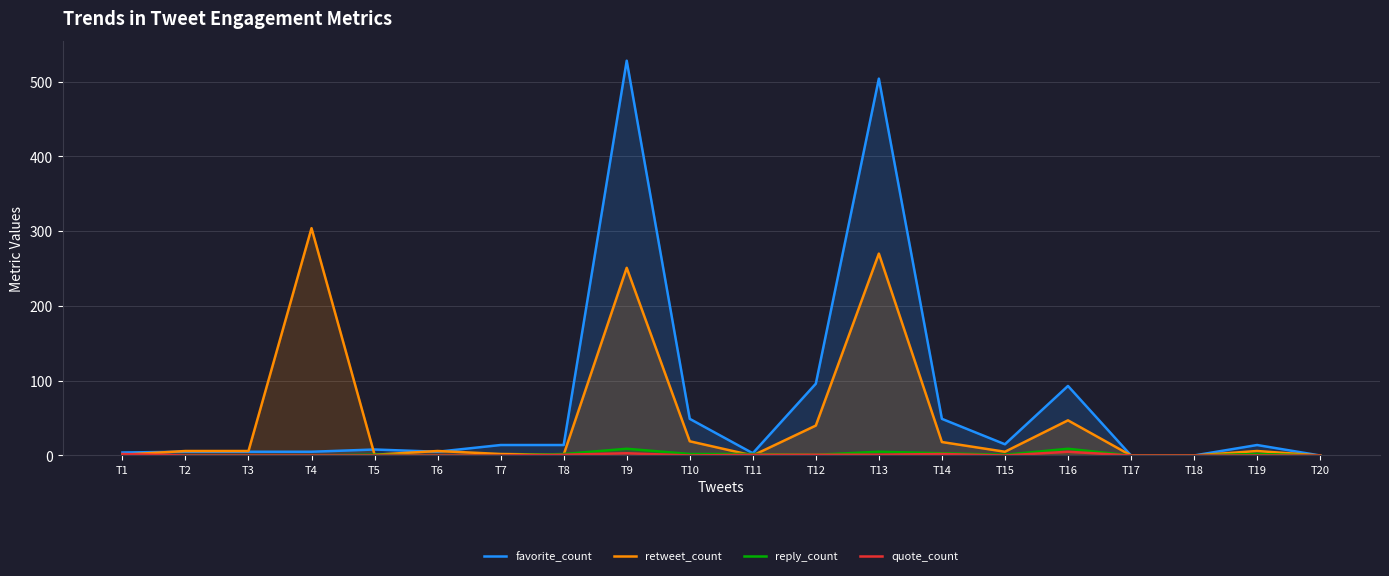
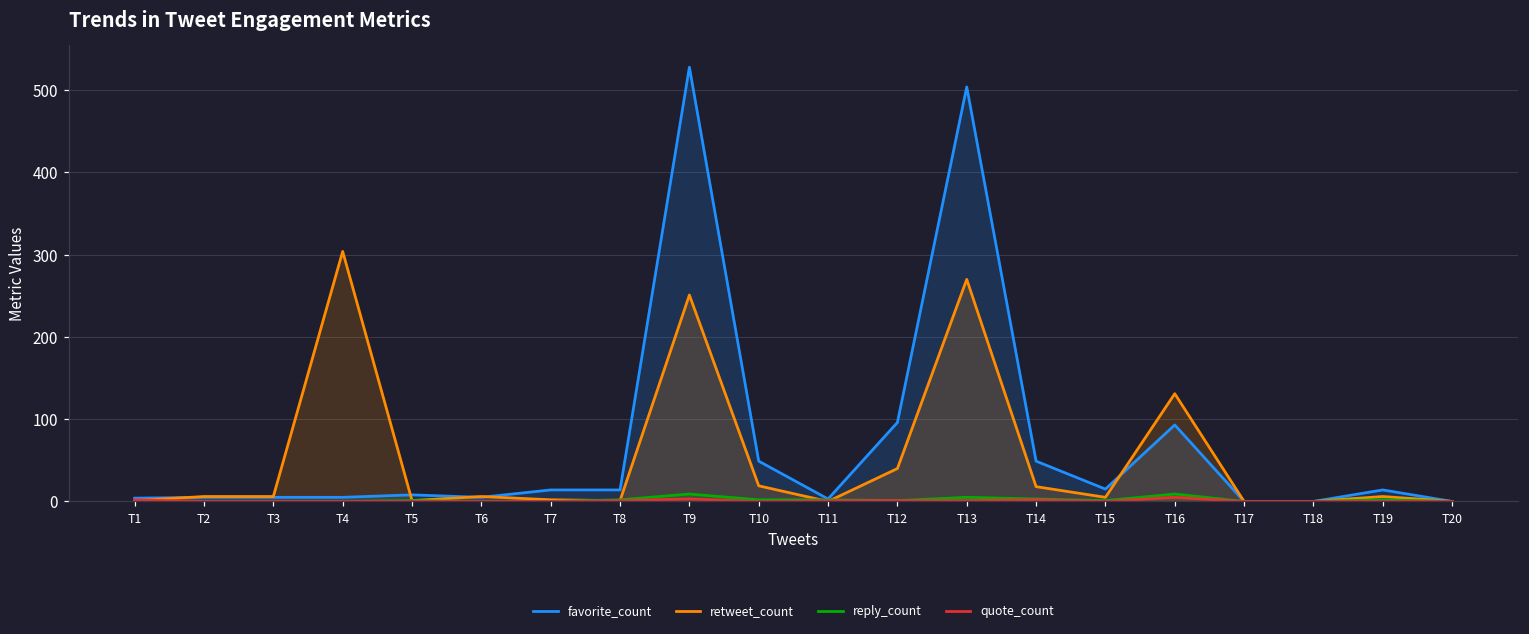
retweet_count, T16: 50 -> 130
